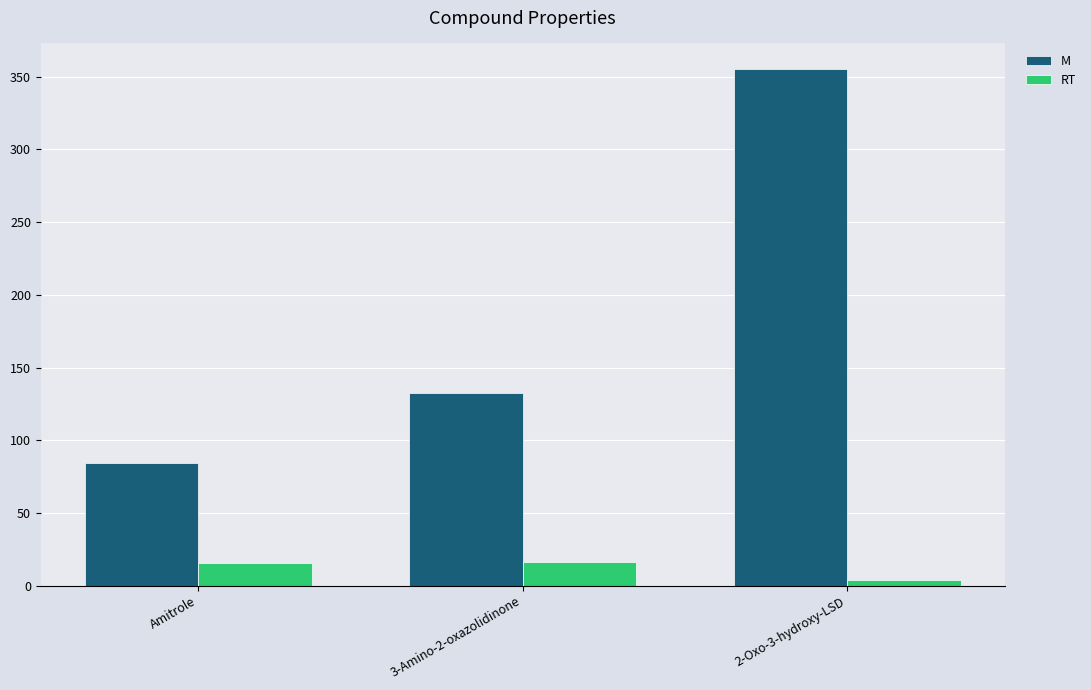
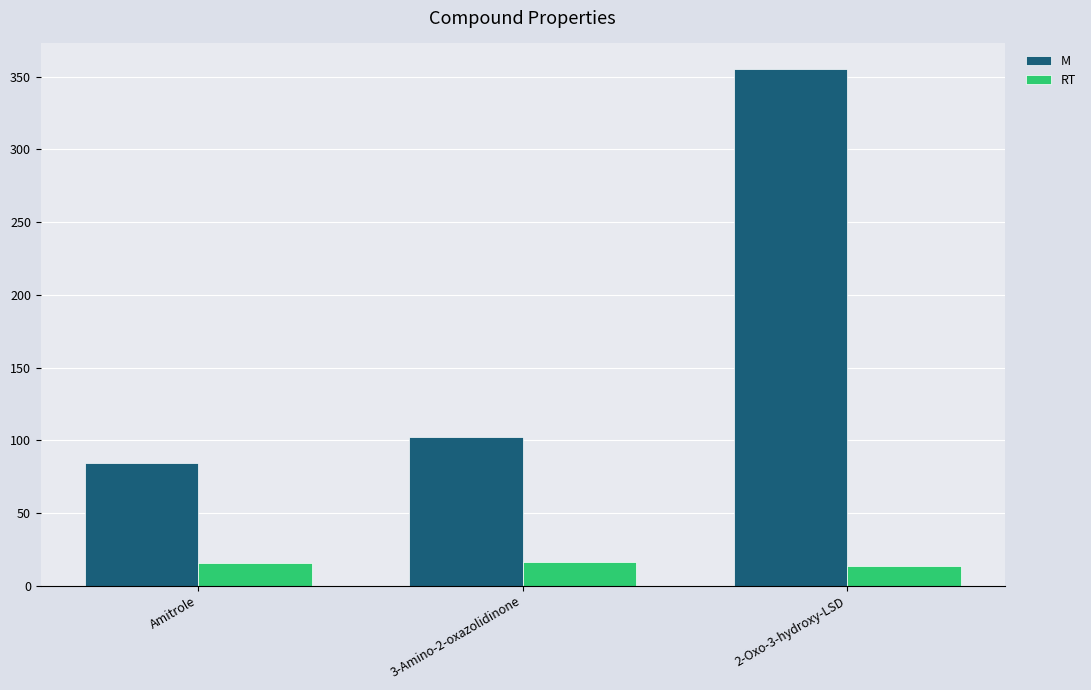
M, 3-Amino-2-oxazolidinone: 132 -> 102
RT, 2-Oxo-3-hydroxy-LSD: 4 -> 13
